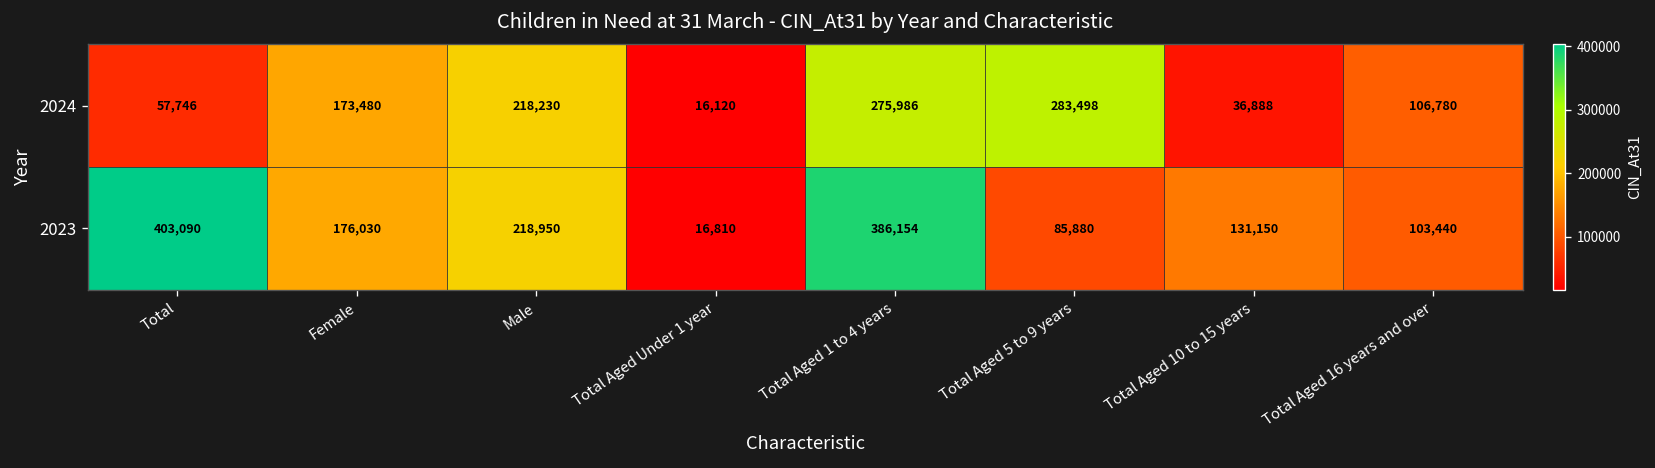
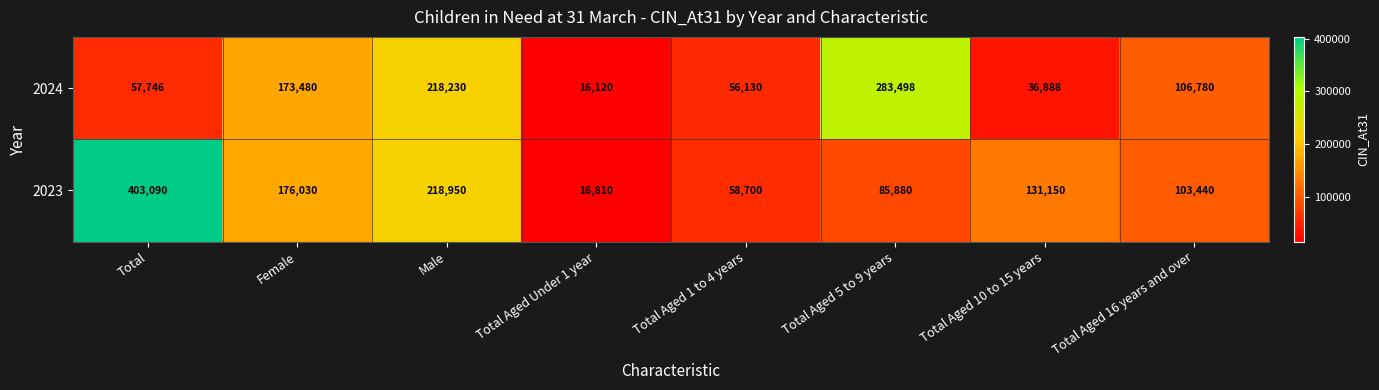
2024, Total Aged 1 to 4 years: 275,986 -> 56,130
2023, Total Aged 1 to 4 years: 386,154 -> 58,700
